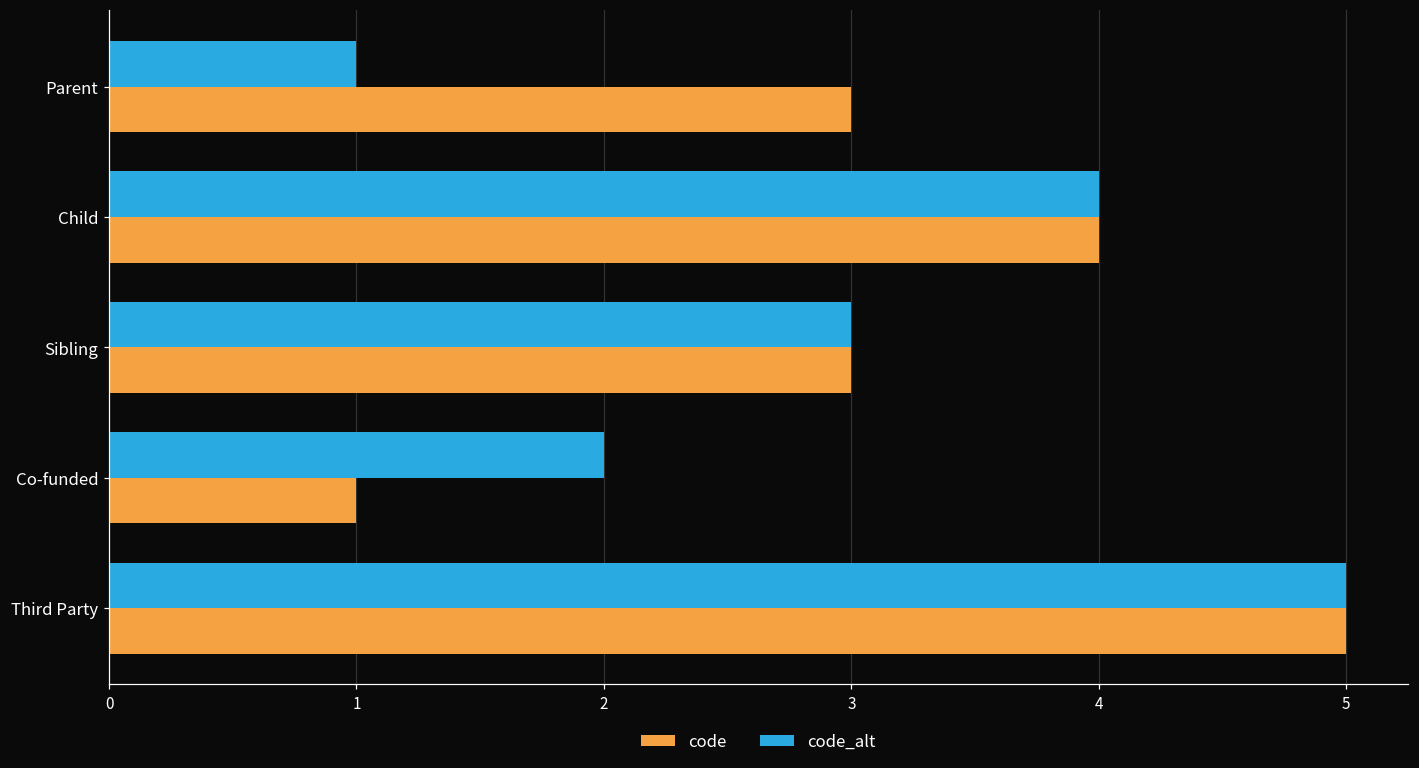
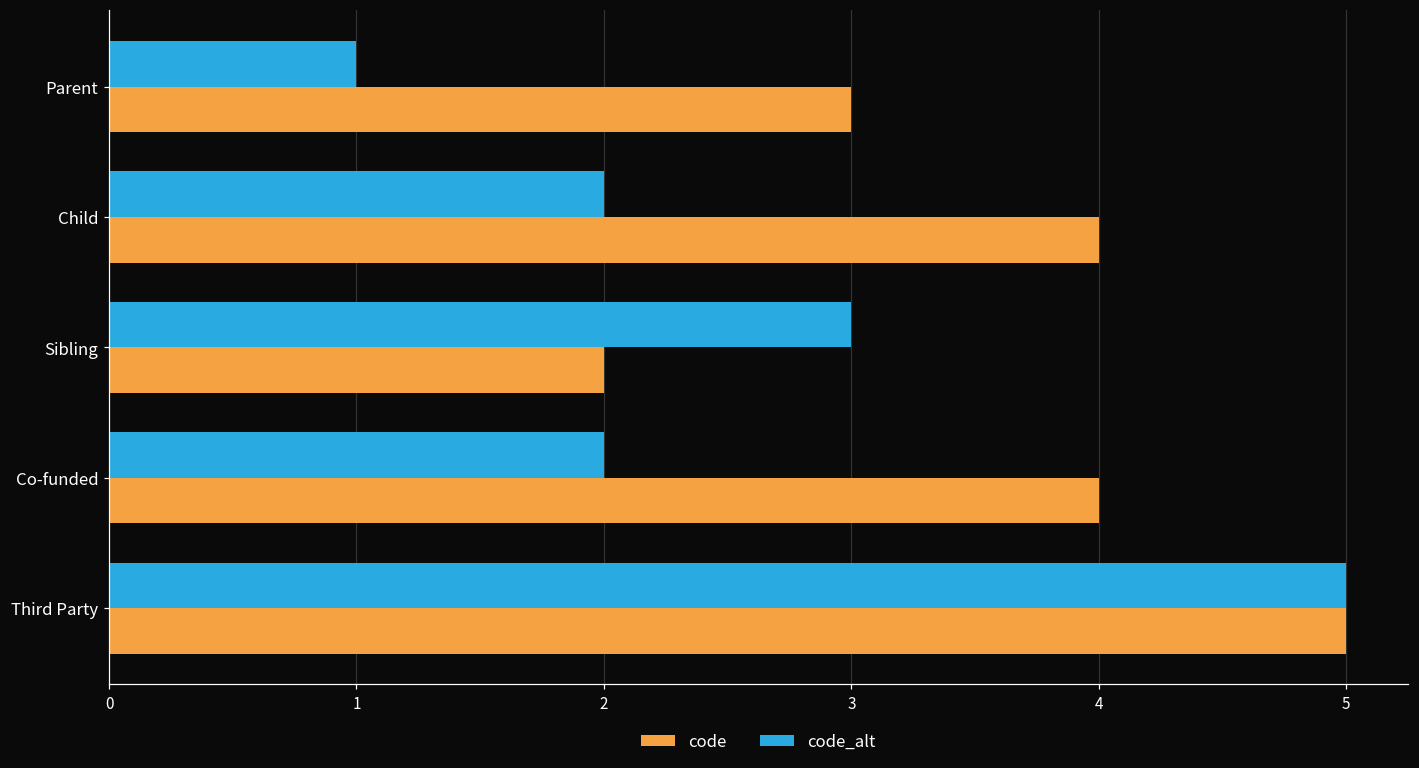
code_alt, Child: 4 -> 2
code, Sibling: 3 -> 2
code, Co-funded: 1 -> 4
